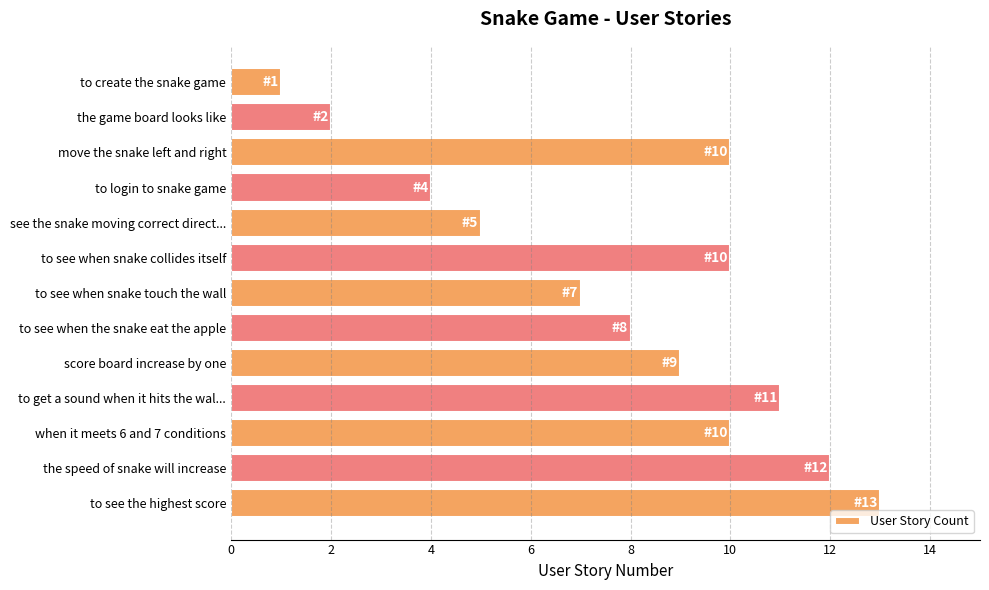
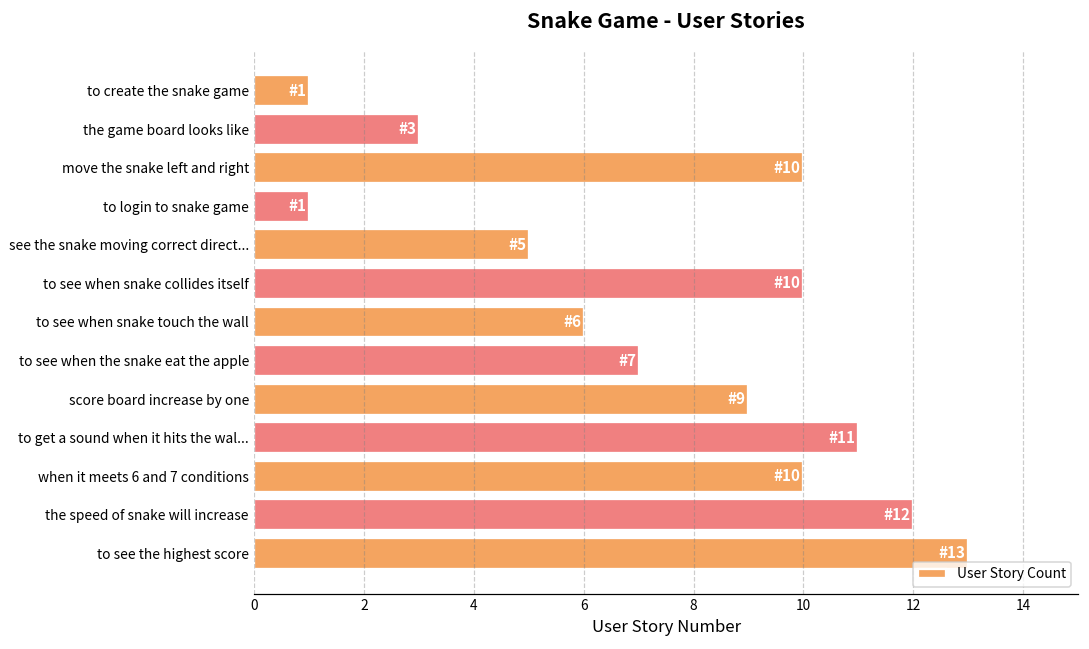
the game board looks like: 2 -> 3
to login to snake game: 4 -> 1
to see when snake touch the wall: 7 -> 6
to see when the snake eat the apple: 8 -> 7
